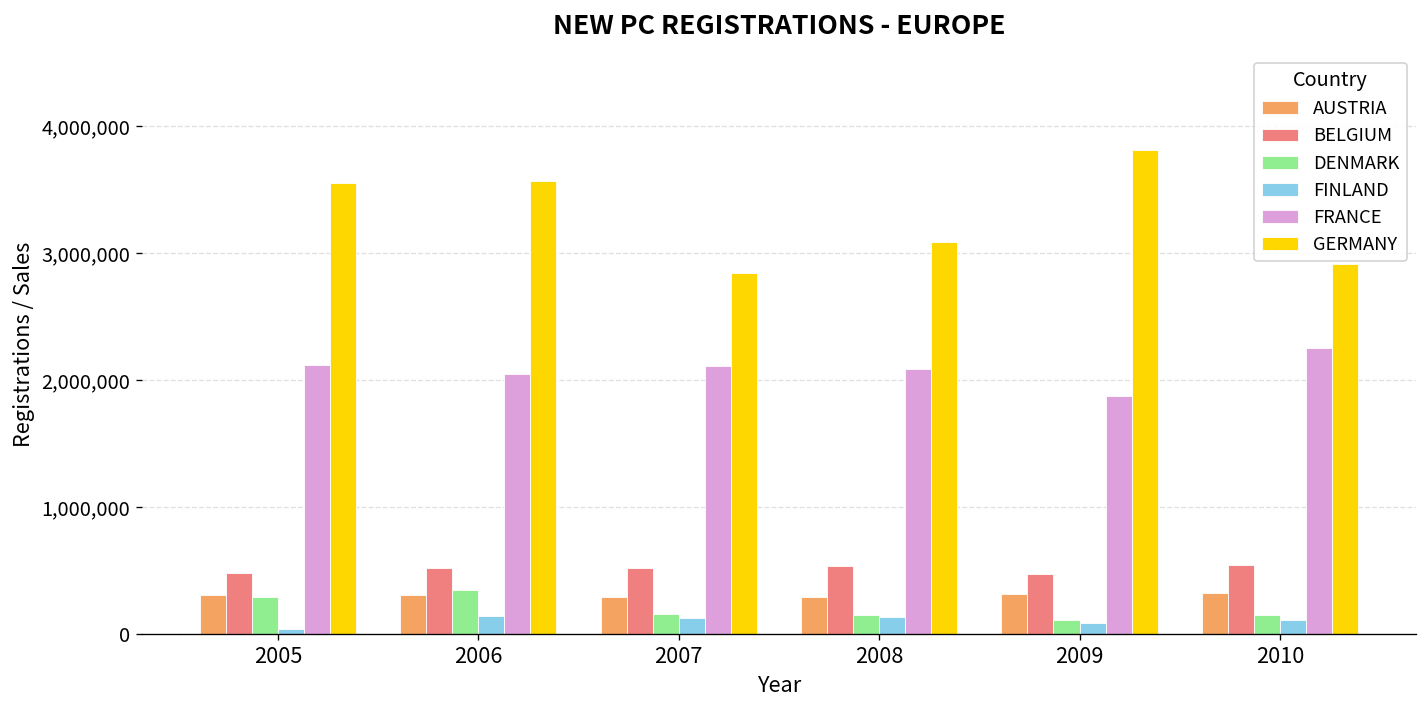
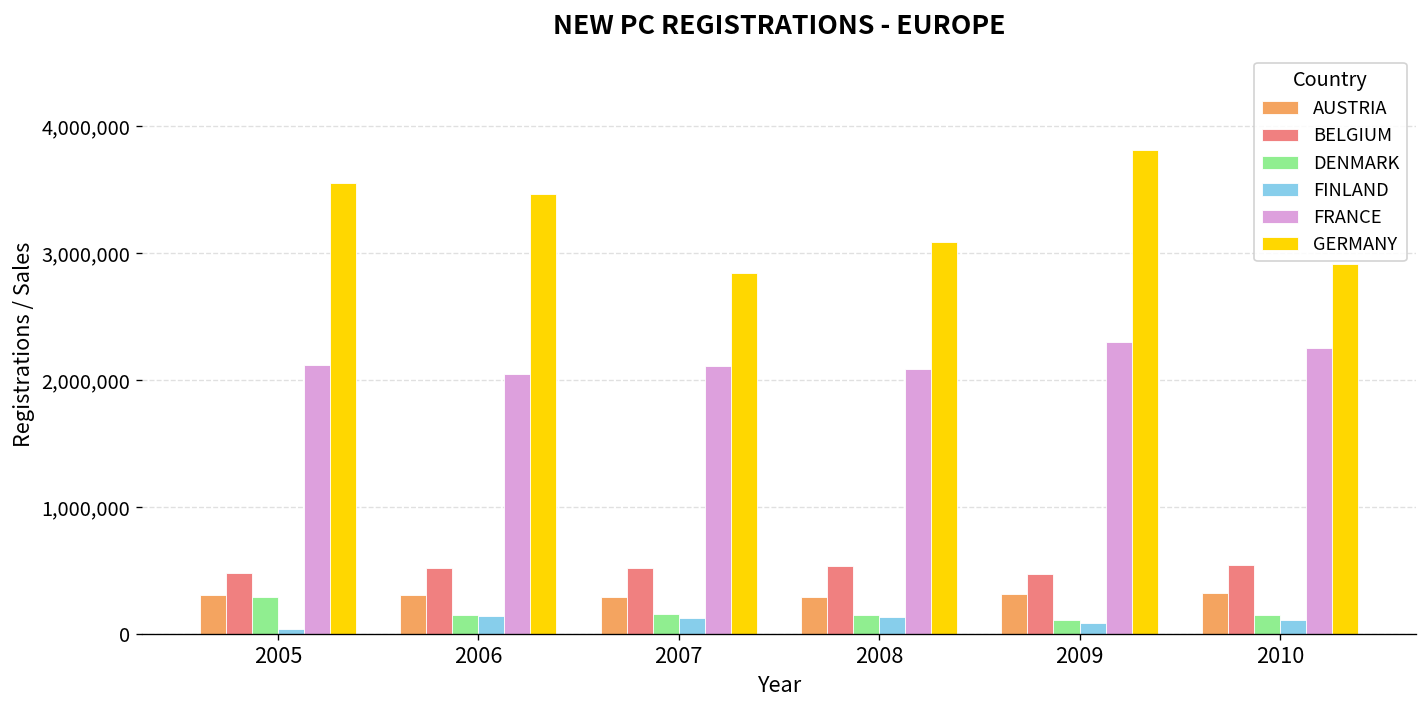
DENMARK, 2006: 350,000 -> 160,000
GERMANY, 2006: 3,570,000 -> 3,470,000
FRANCE, 2009: 1,880,000 -> 2,300,000
